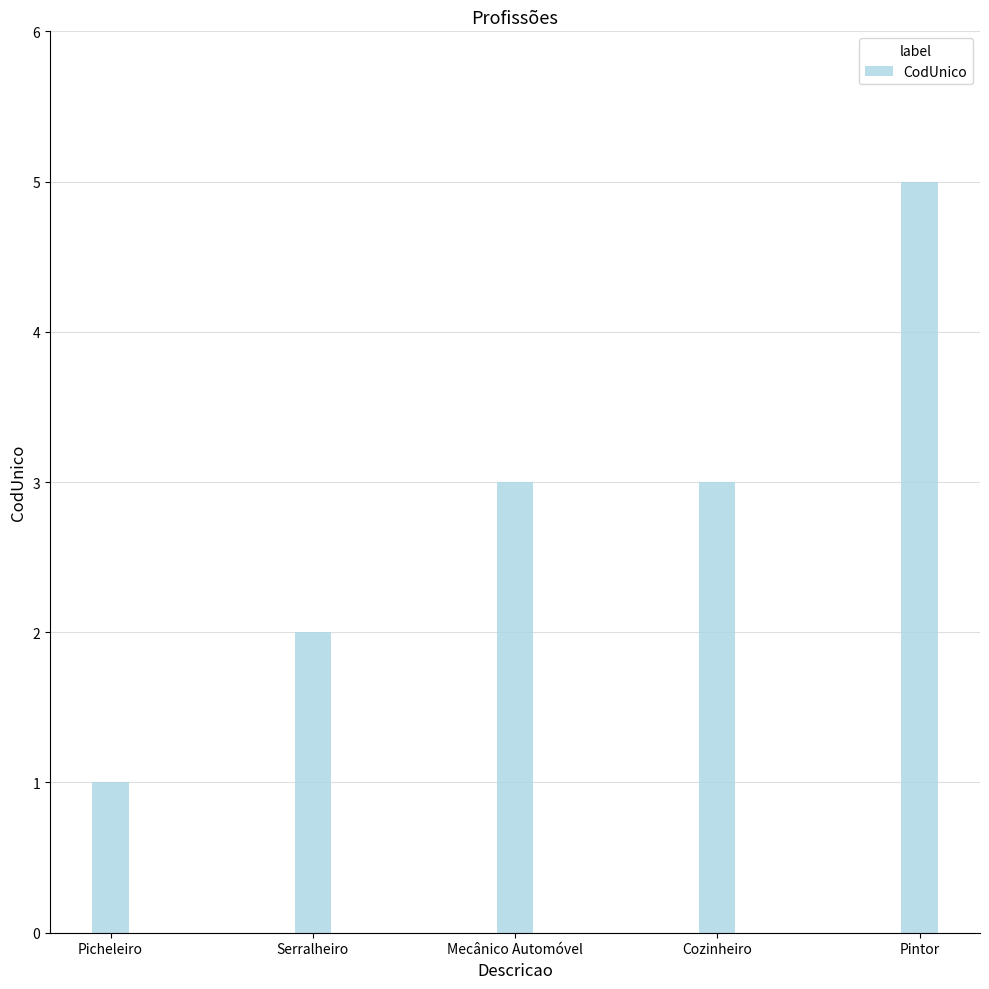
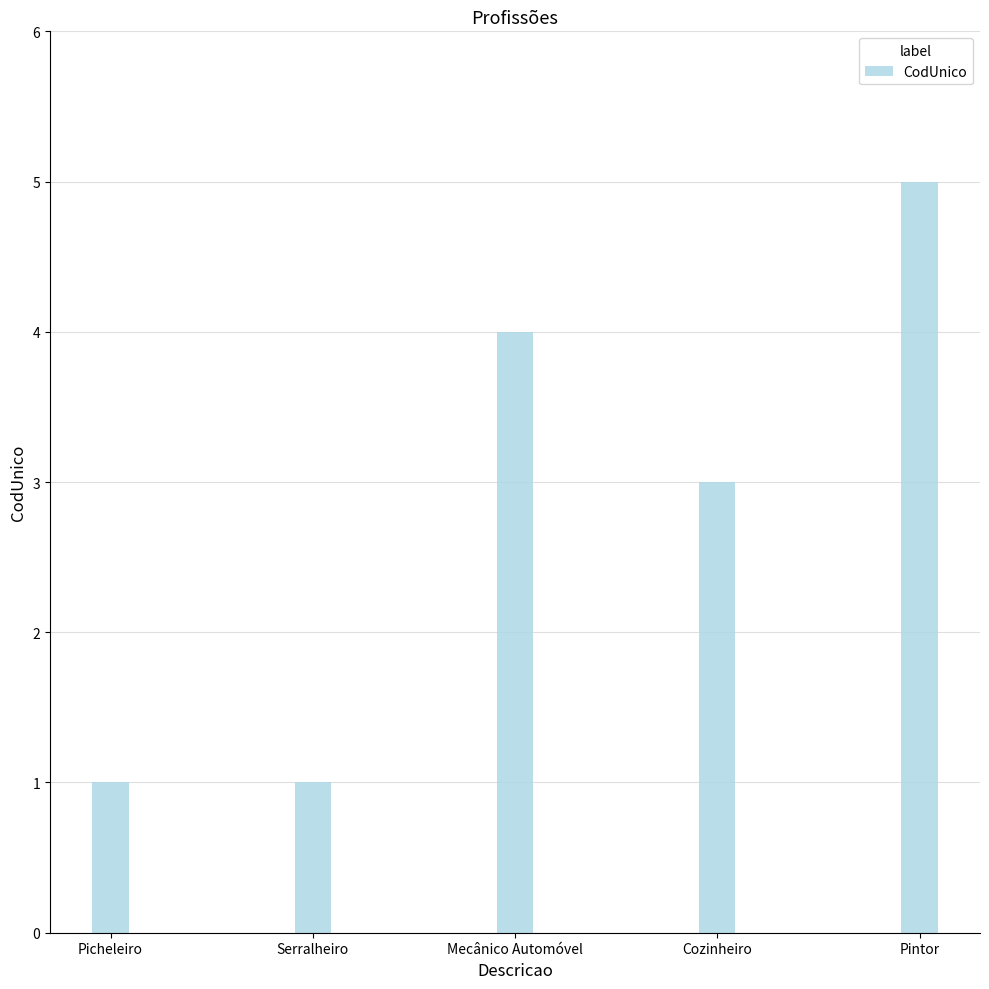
Serralheiro: 2 -> 1
Mecânico Automóvel: 3 -> 4
